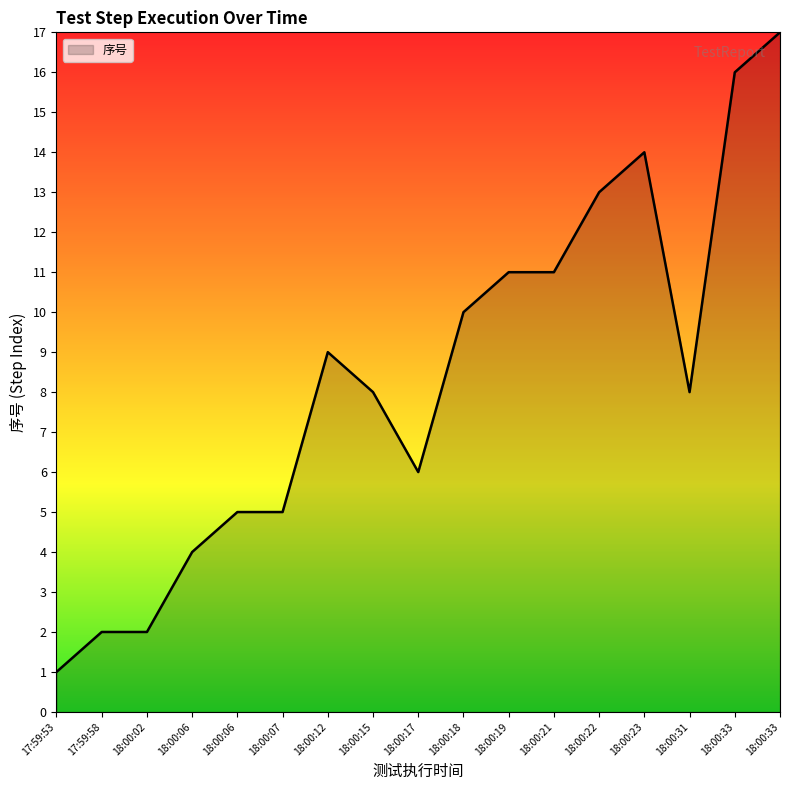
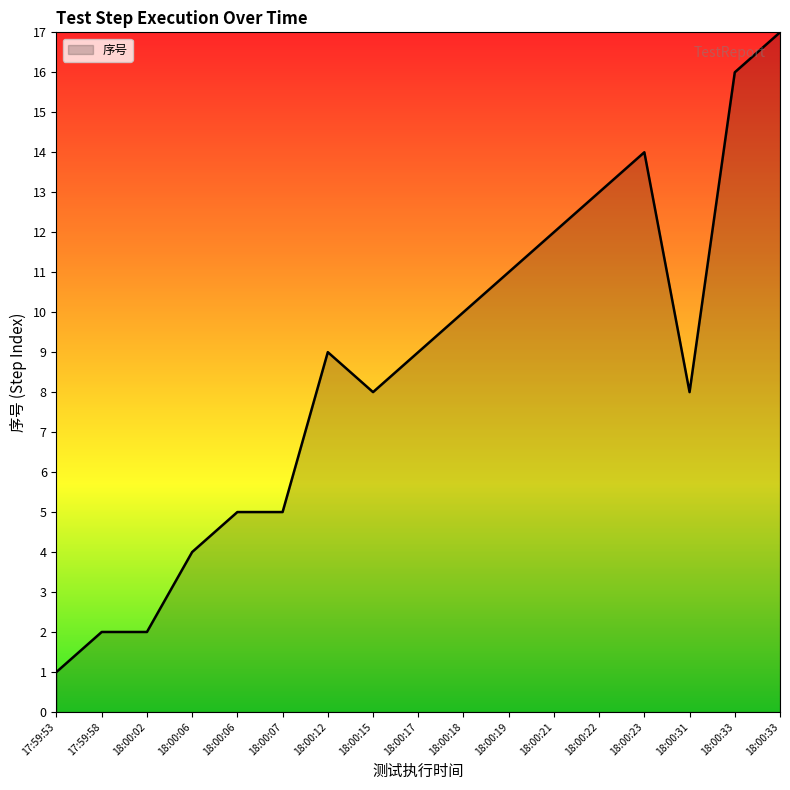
18:00:17: 6 -> 9
18:00:21: 11 -> 12
